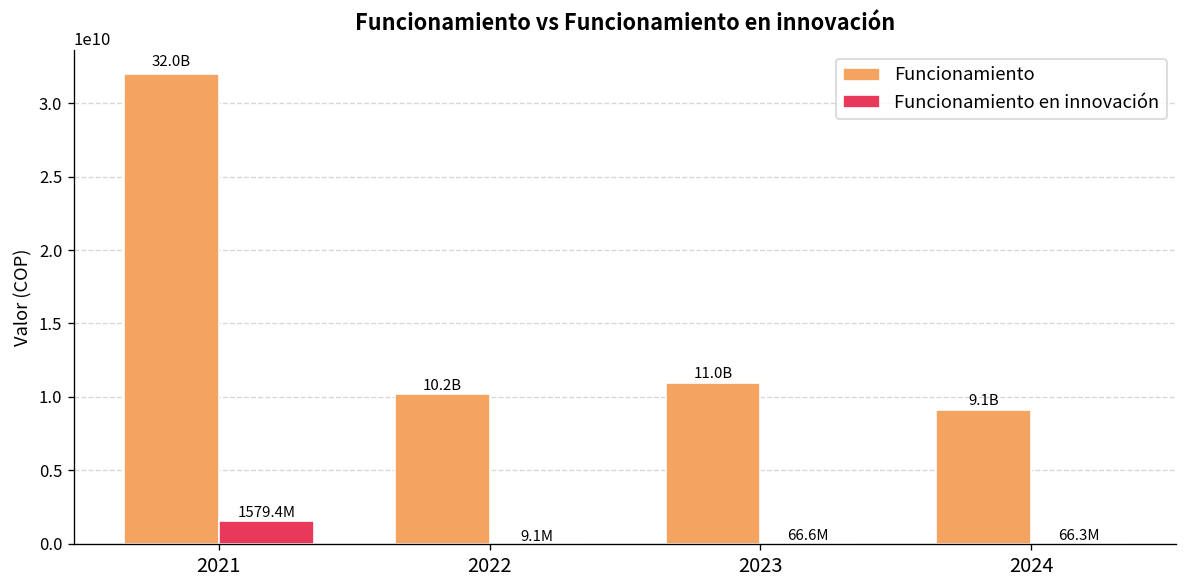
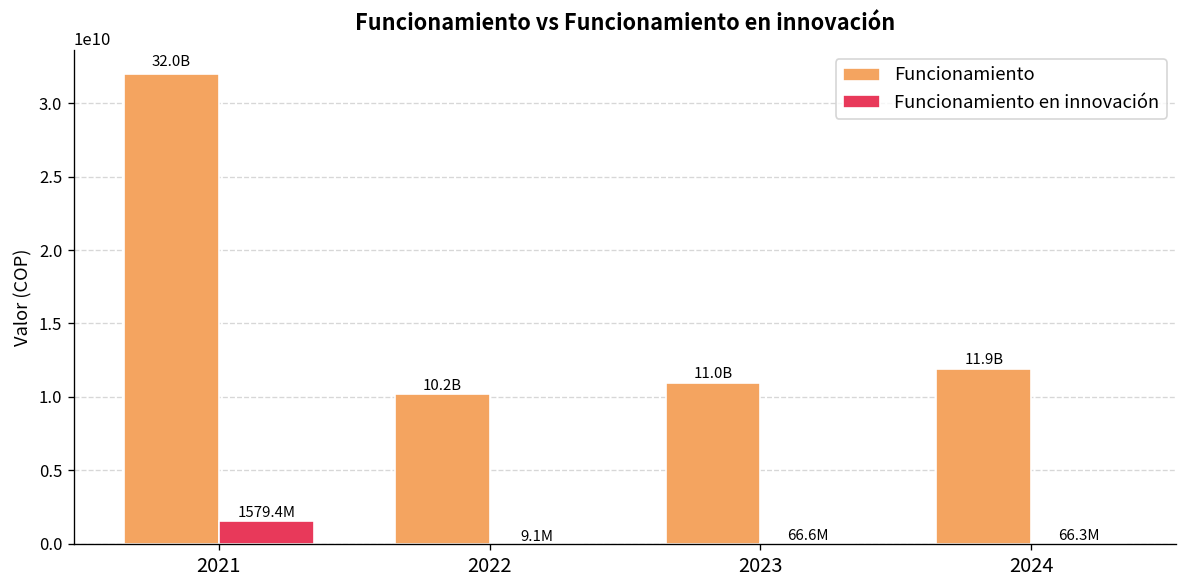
Funcionamiento, 2024: 9.1B -> 11.9B
